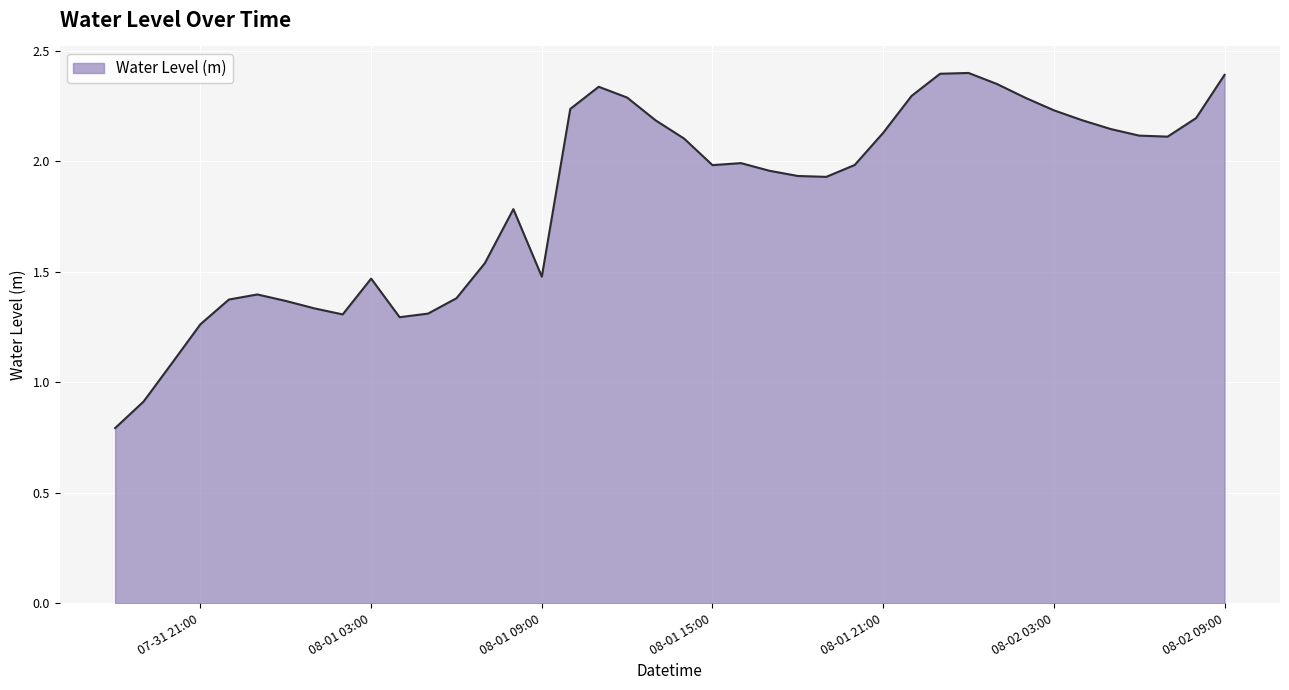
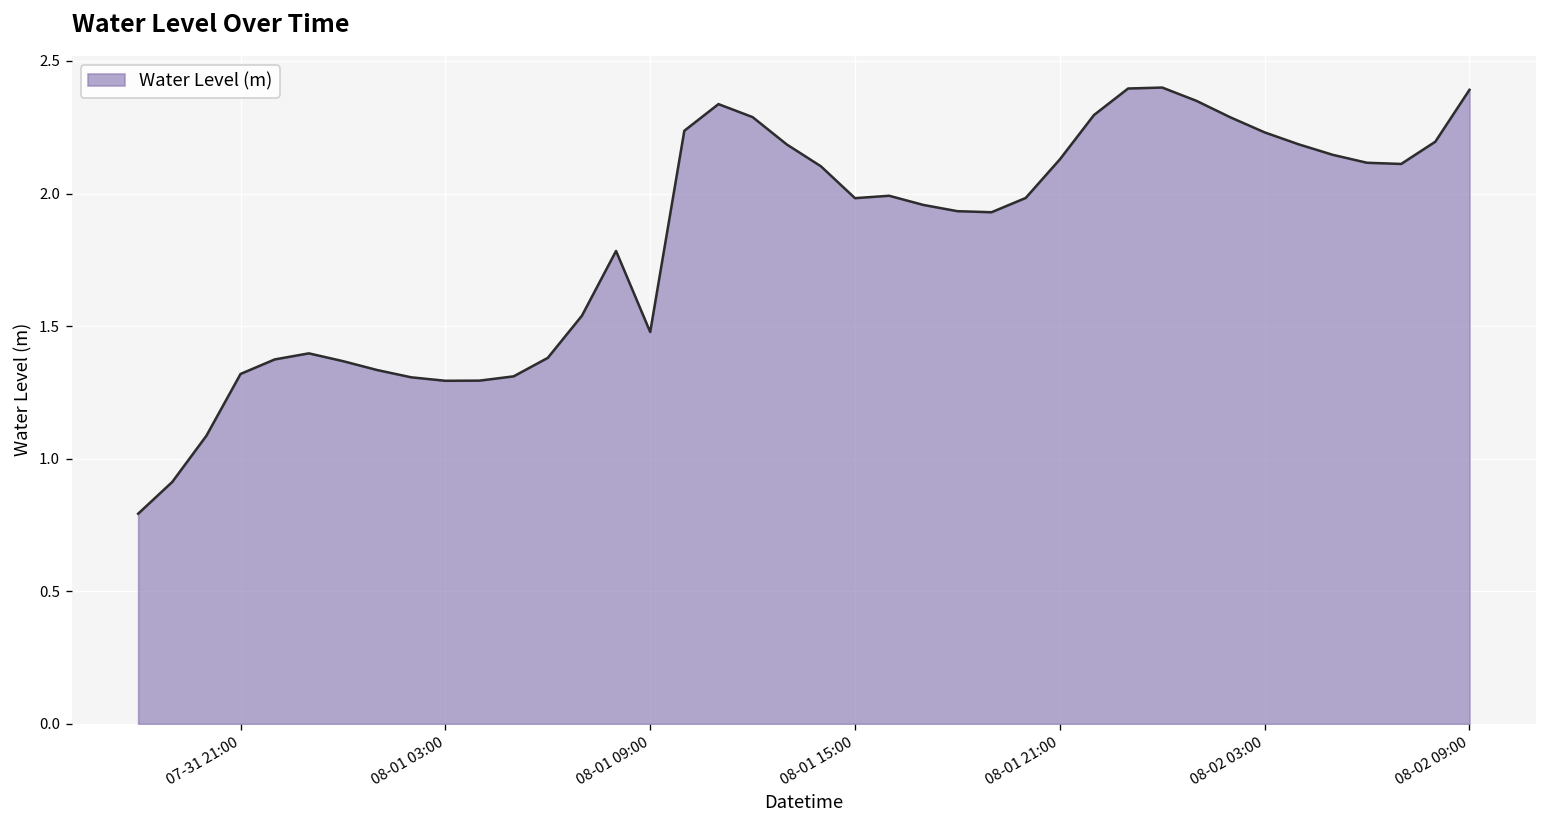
07-31 21:00: 1.26 -> 1.32
08-01 03:00: 1.47 -> 1.29
